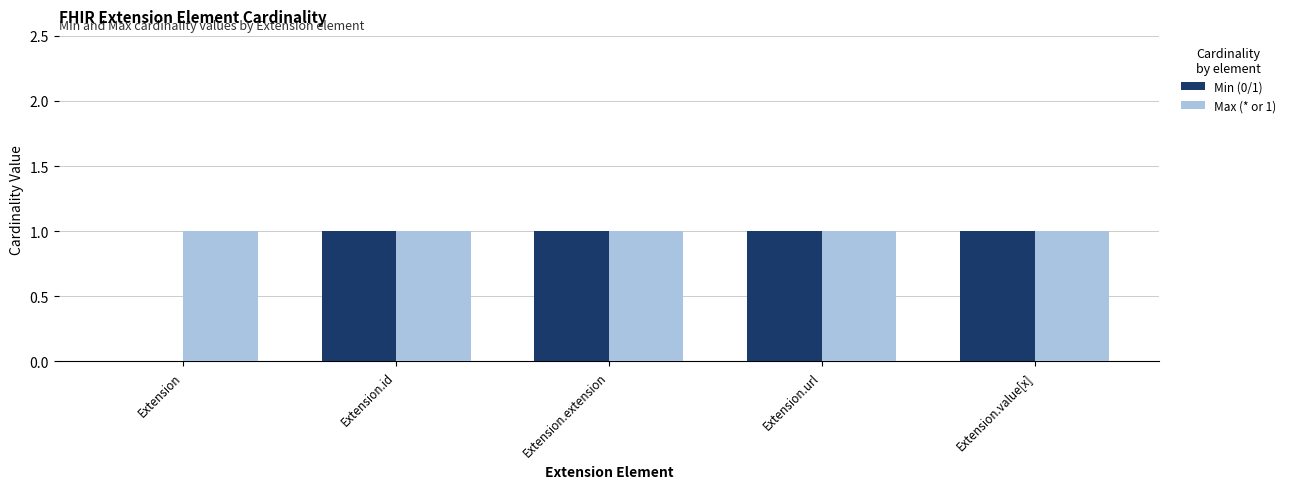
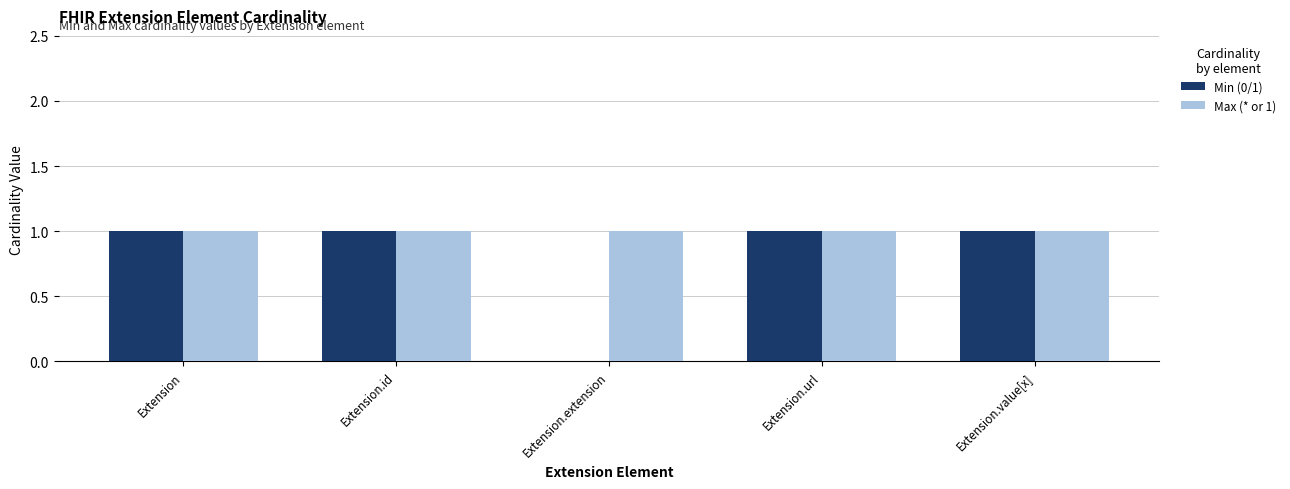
Min (0/1), Extension: 0 -> 1
Min (0/1), Extension.extension: 1 -> 0
